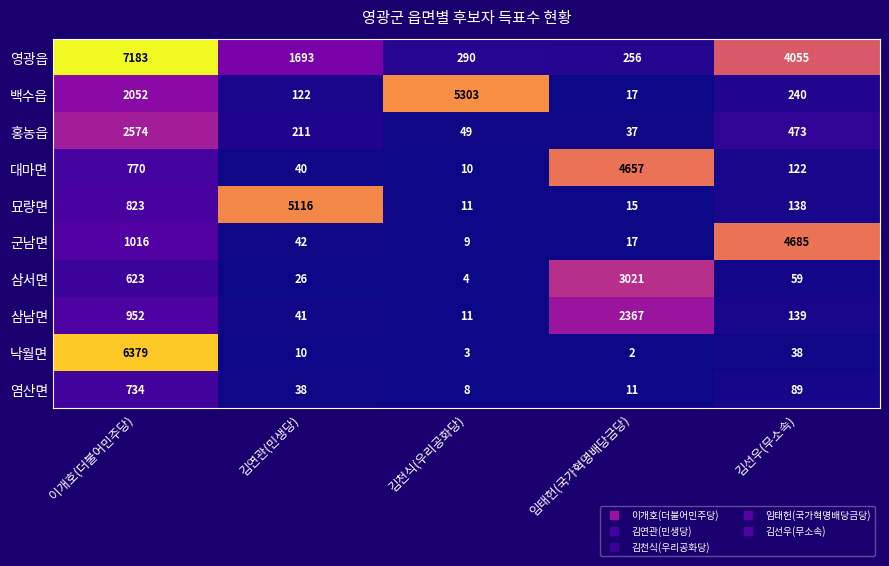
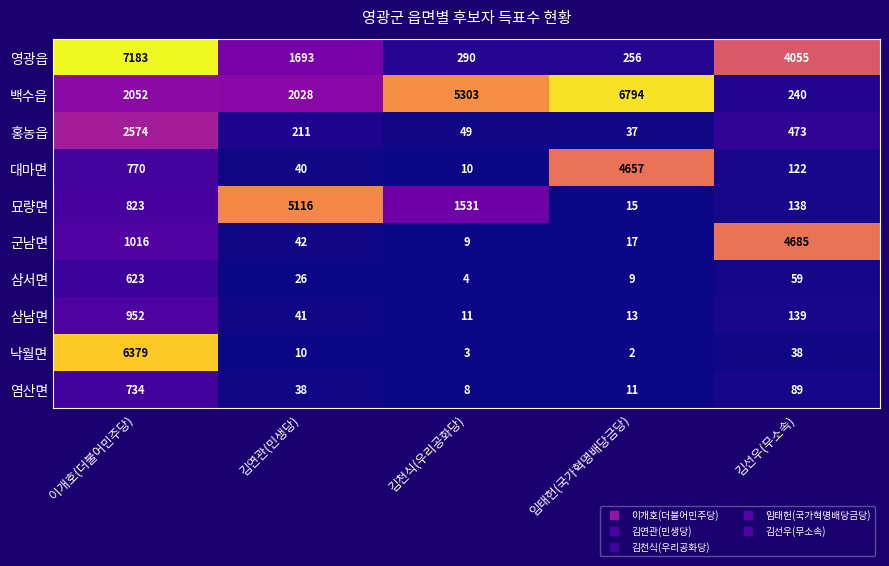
백수읍, 김연관(민생당): 122 -> 2028
백수읍, 임태헌(국가혁명배당금당): 17 -> 6794
묘량면, 김천식(우리공화당): 11 -> 1531
삼서면, 임태헌(국가혁명배당금당): 3021 -> 9
삼남면, 임태헌(국가혁명배당금당): 2367 -> 13
